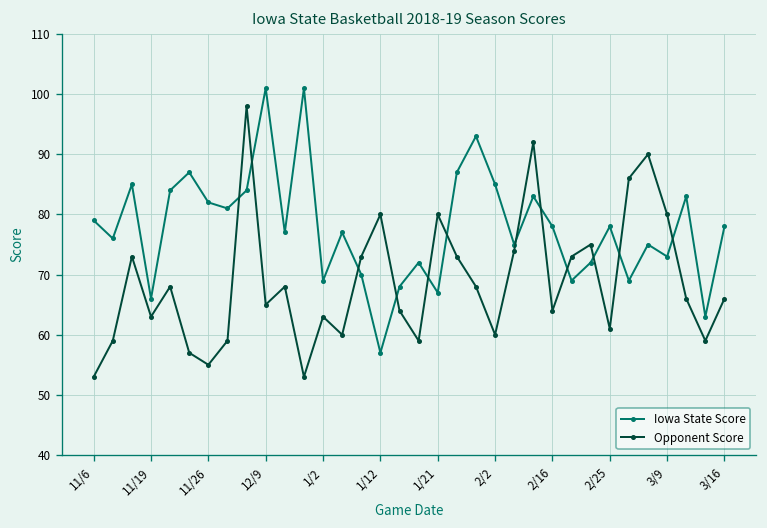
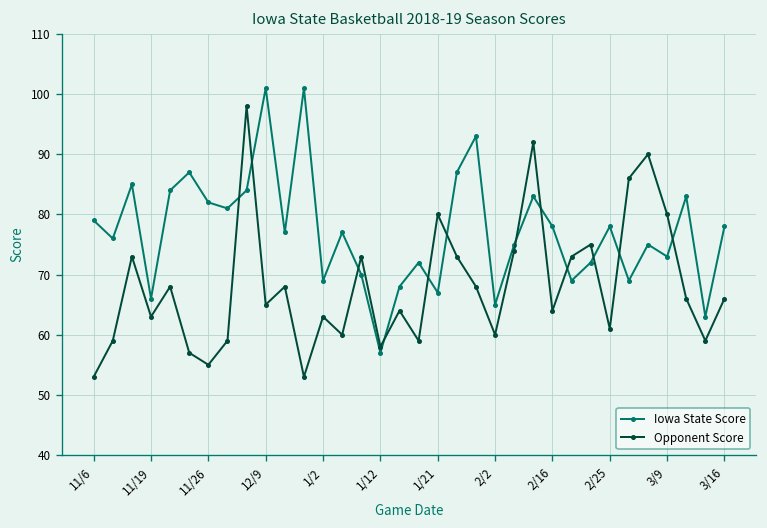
Opponent Score, 1/12: 80 -> 58
Iowa State Score, 2/2: 85 -> 65
